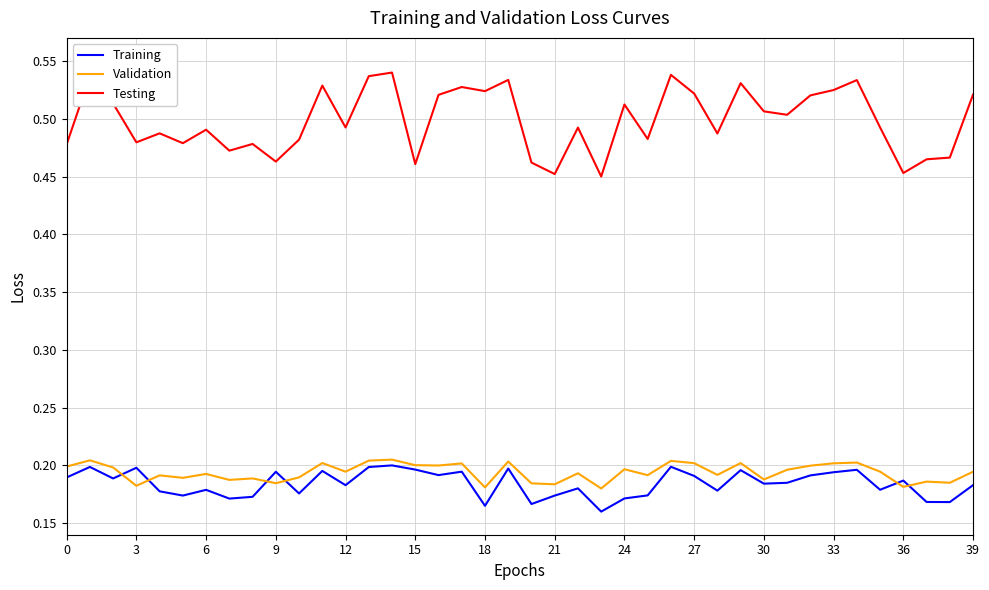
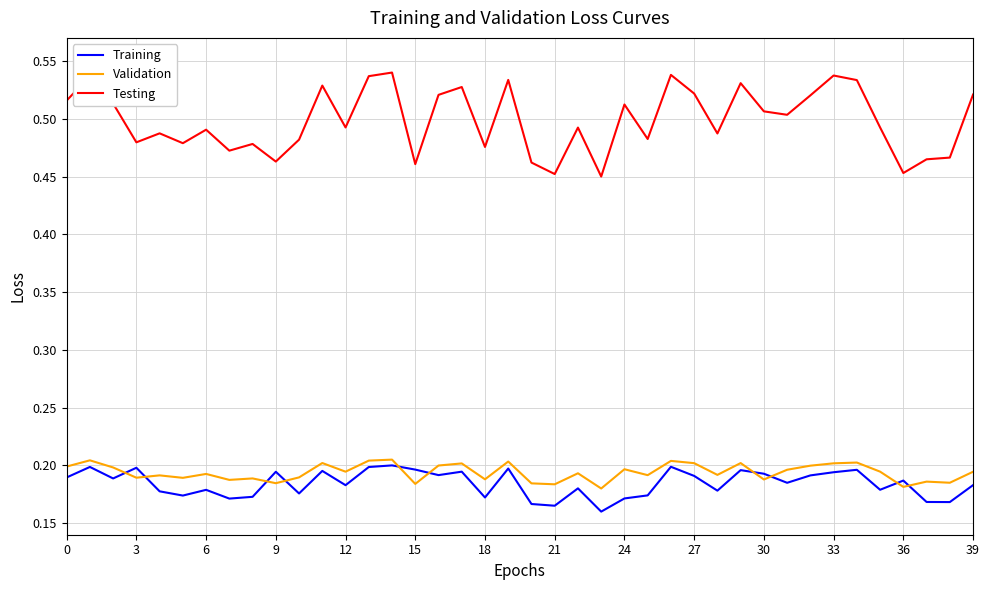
Testing, 0: 0.478 -> 0.516
Validation, 3: 0.182 -> 0.189
Validation, 15: 0.200 -> 0.184
Training, 18: 0.165 -> 0.172
Validation, 18: 0.181 -> 0.188
Testing, 18: 0.524 -> 0.476
Training, 21: 0.174 -> 0.165
Training, 30: 0.184 -> 0.193
Testing, 33: 0.525 -> 0.537
